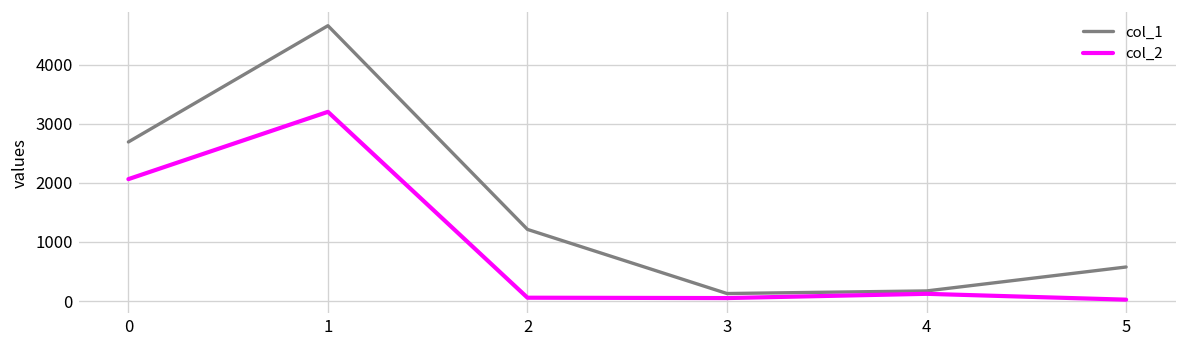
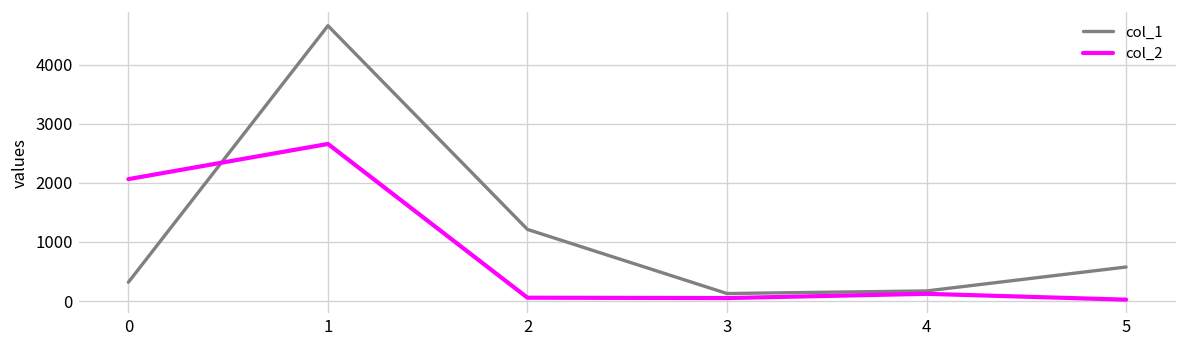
col_1, 0: 2700 -> 300
col_2, 1: 3200 -> 2700
